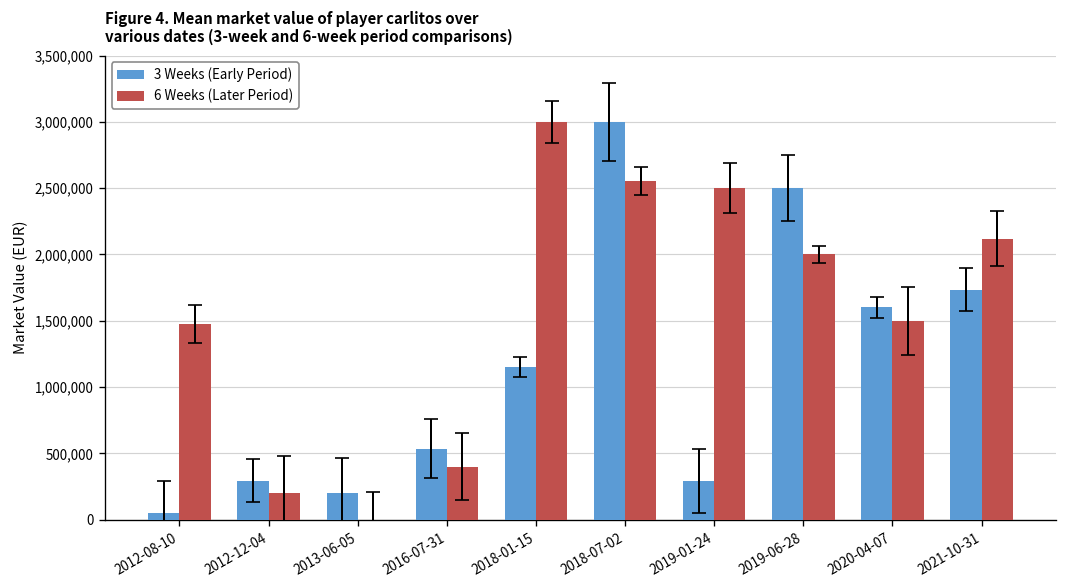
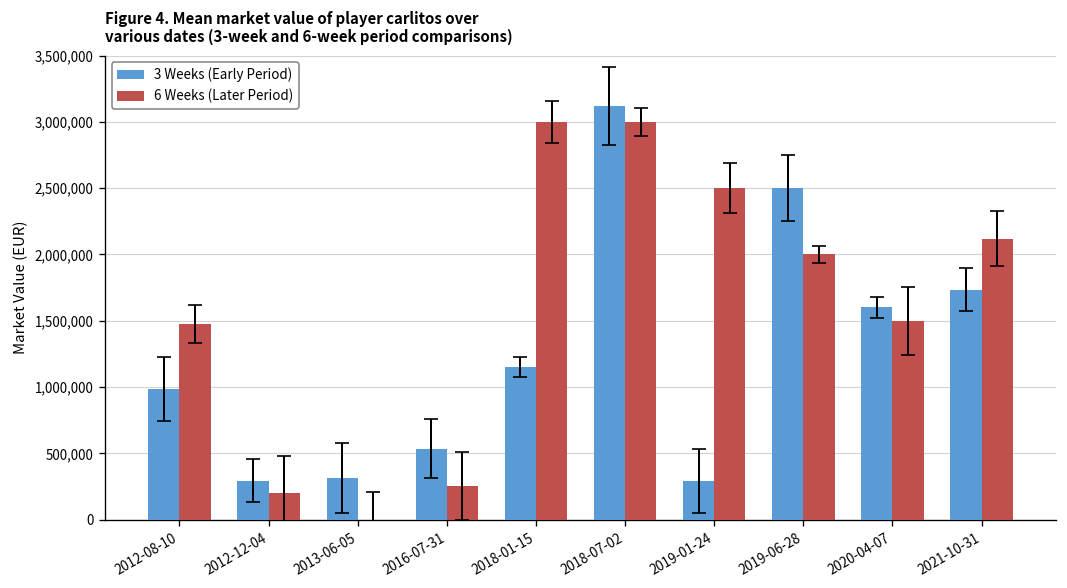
3 Weeks (Early Period), 2012-08-10: 50,000 -> 980,000
3 Weeks (Early Period), 2013-06-05: 200,000 -> 310,000
6 Weeks (Later Period), 2016-07-31: 400,000 -> 250,000
3 Weeks (Early Period), 2018-07-02: 3,000,000 -> 3,120,000
6 Weeks (Later Period), 2018-07-02: 2,550,000 -> 3,000,000
